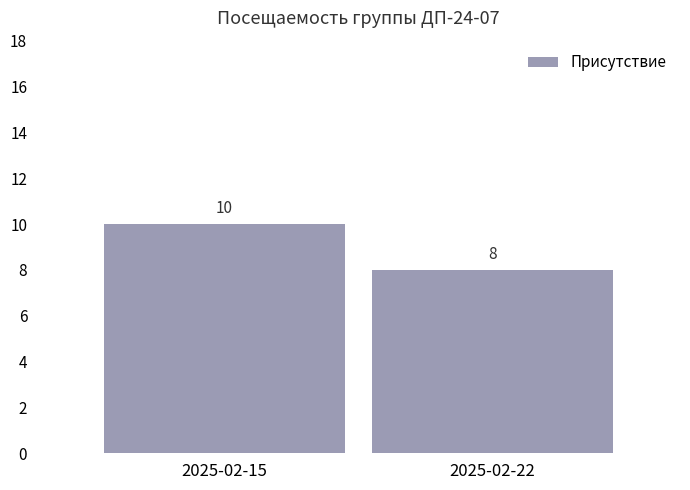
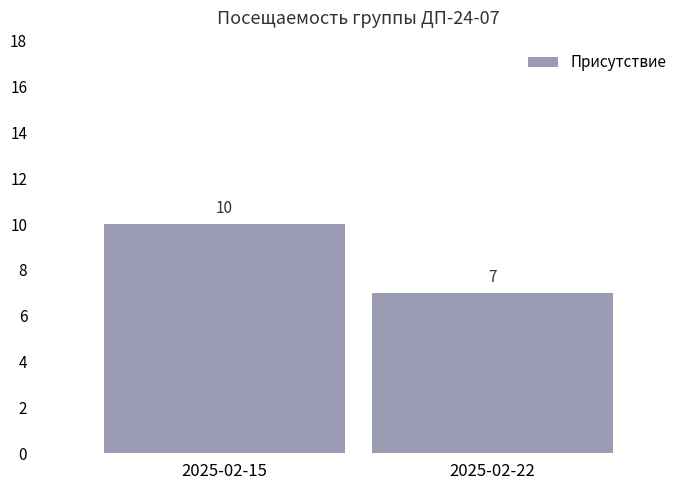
2025-02-22: 8 -> 7
